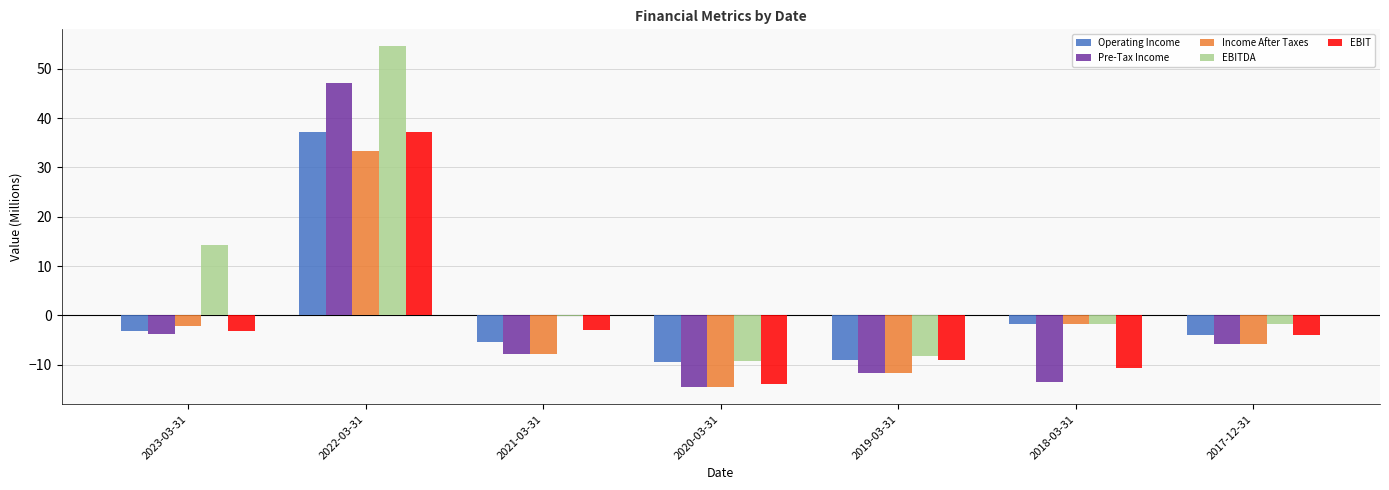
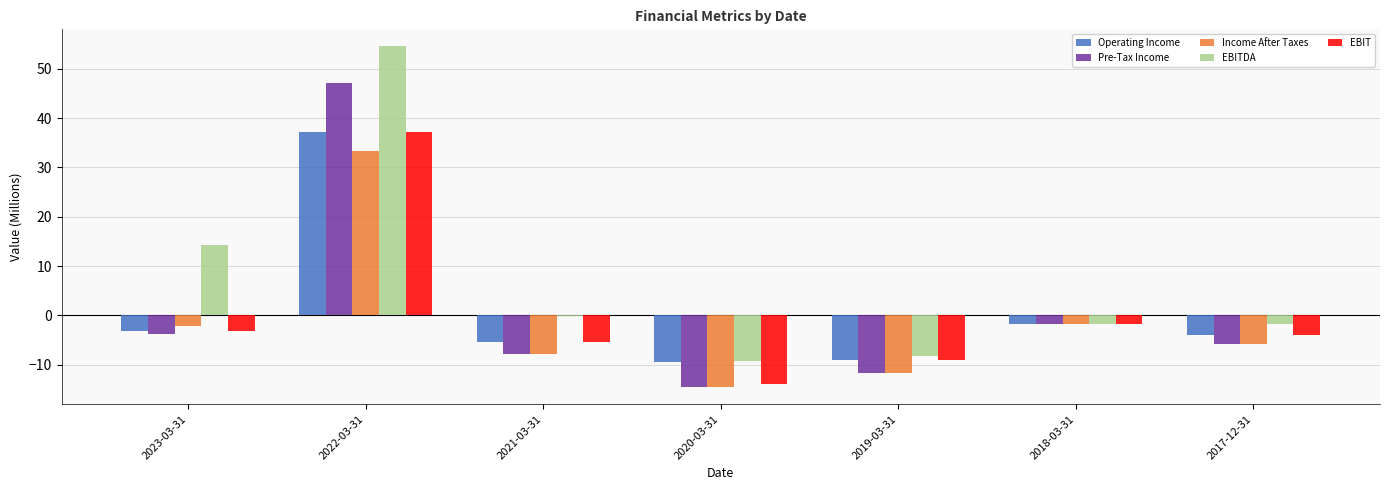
EBIT, 2021-03-31: -3 -> -5
Pre-Tax Income, 2018-03-31: -13 -> -2
EBIT, 2018-03-31: -11 -> -2
